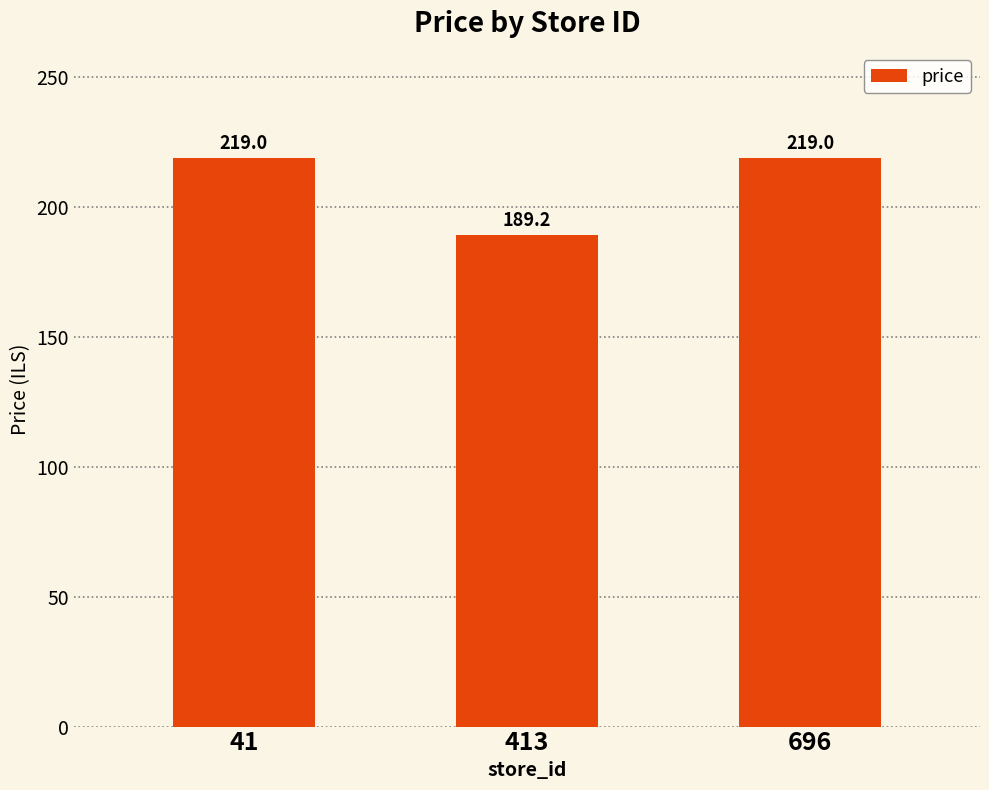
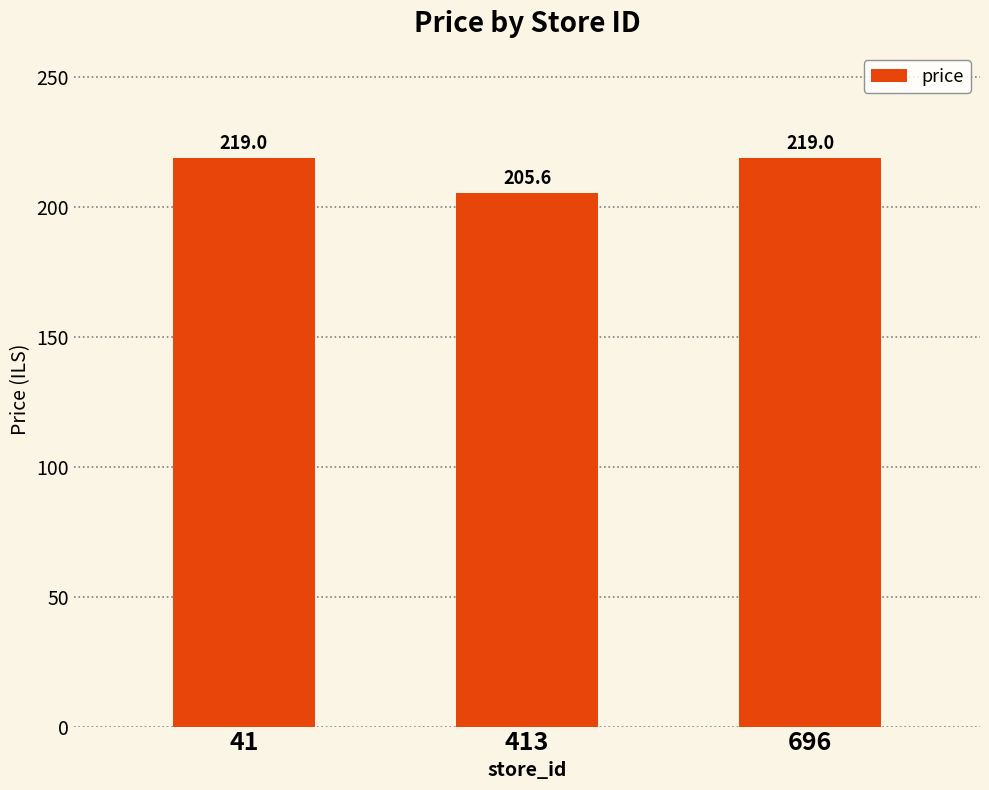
413: 189.2 -> 205.6
